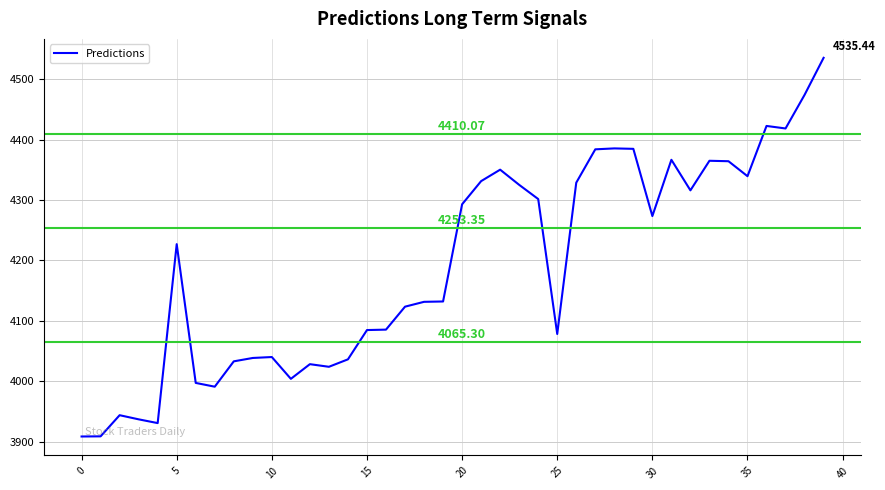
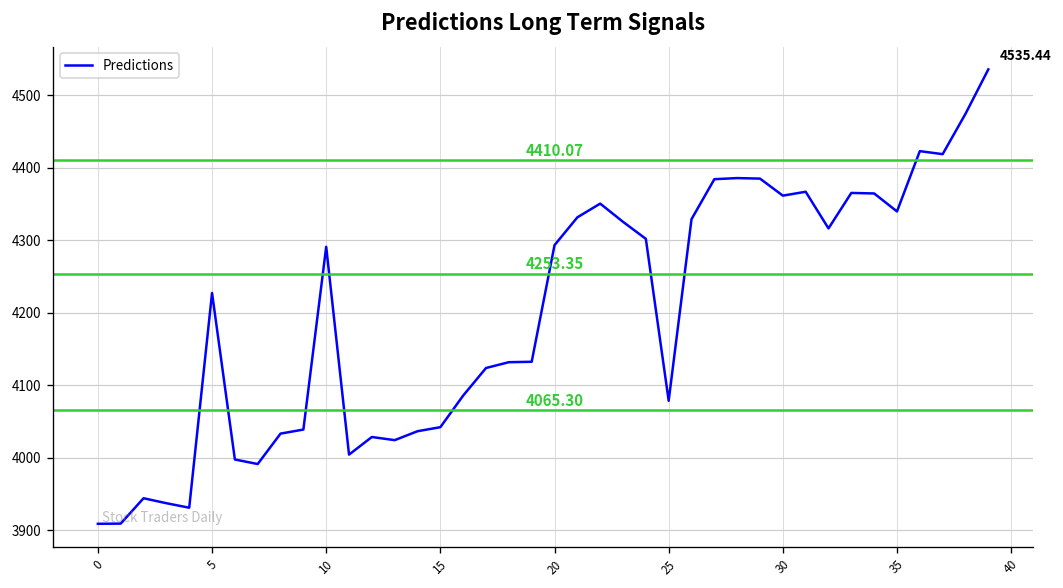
10: 4040 -> 4290
15: 4080 -> 4040
30: 4270 -> 4360
